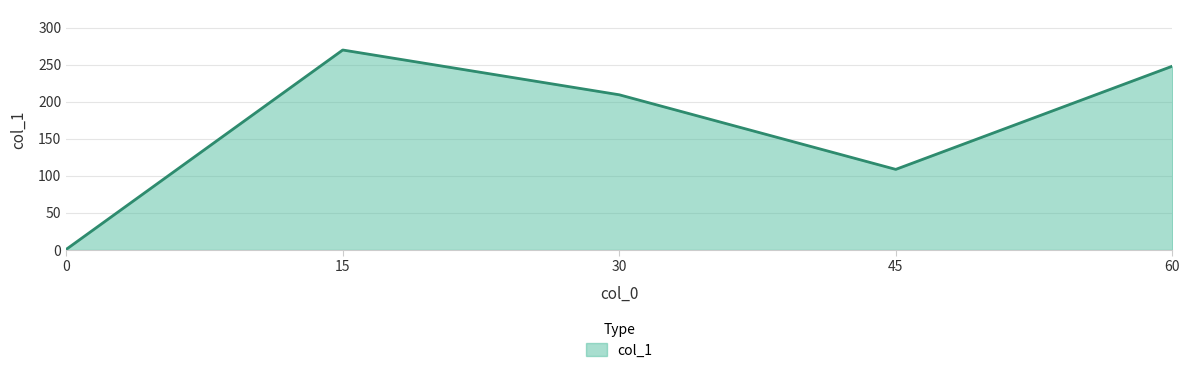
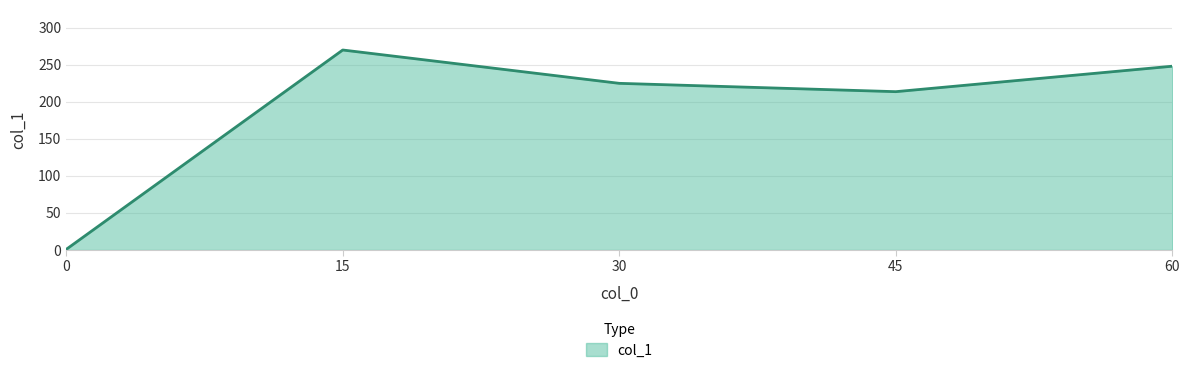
30: 210 -> 220
45: 110 -> 210
